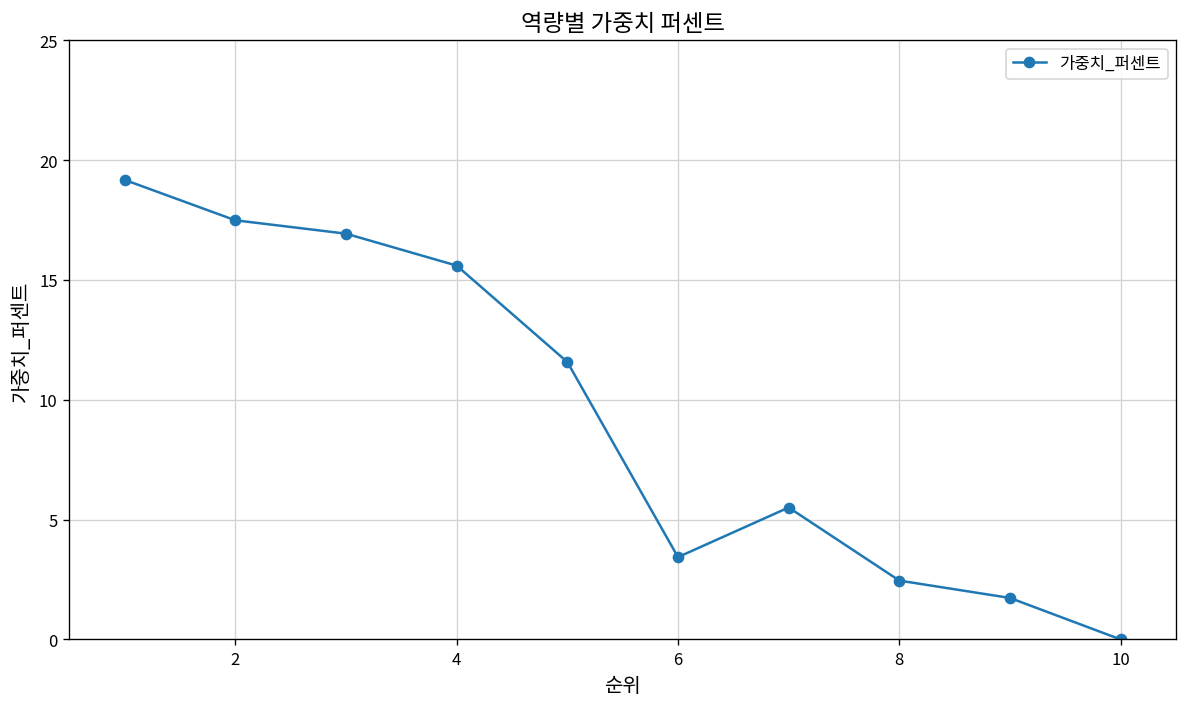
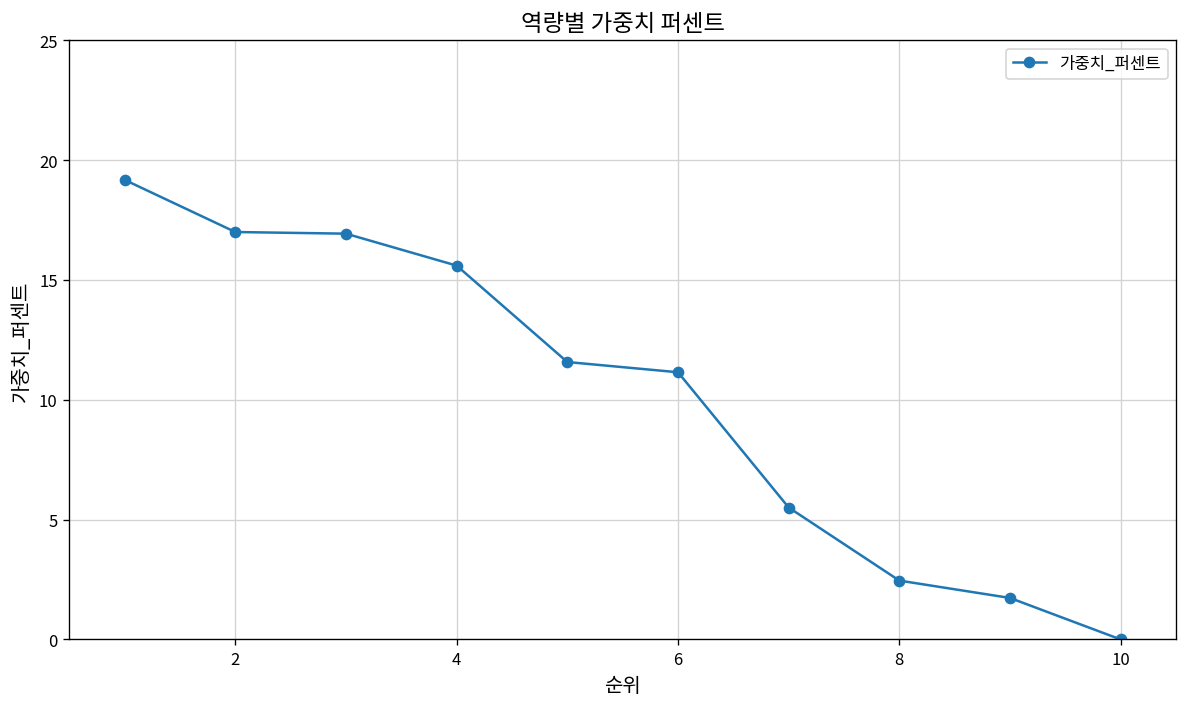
2: 17.5 -> 17.0
6: 3.4 -> 11.1
